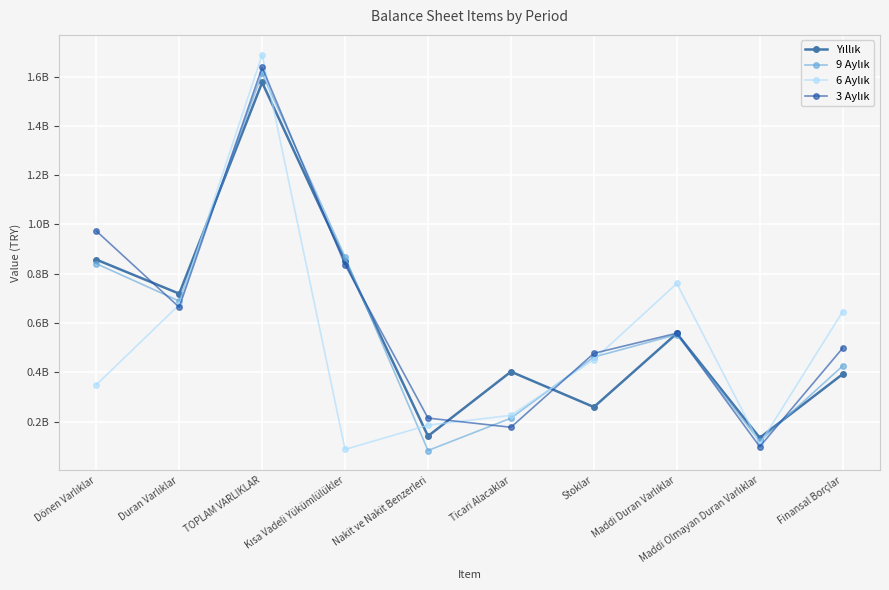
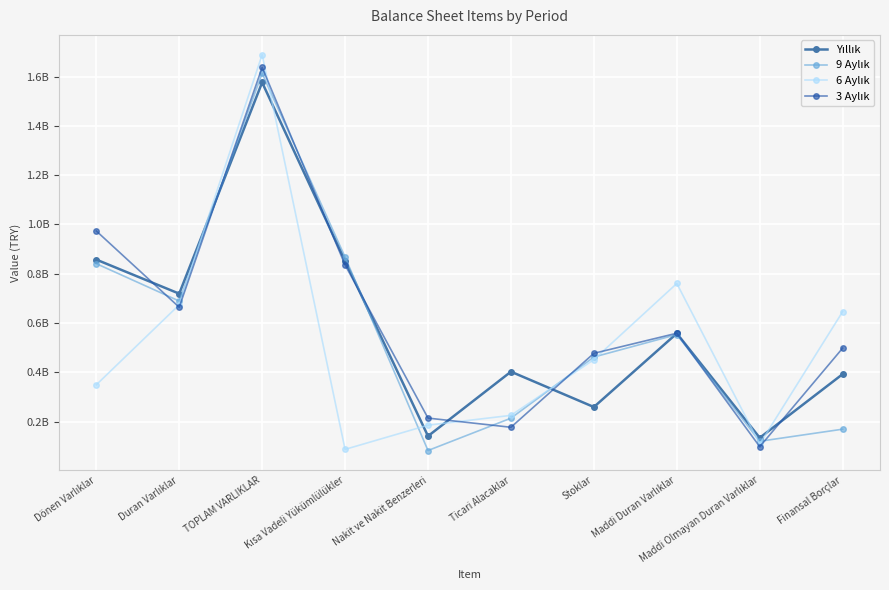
9 Aylık, Finansal Borçlar: 430000000 -> 170000000
